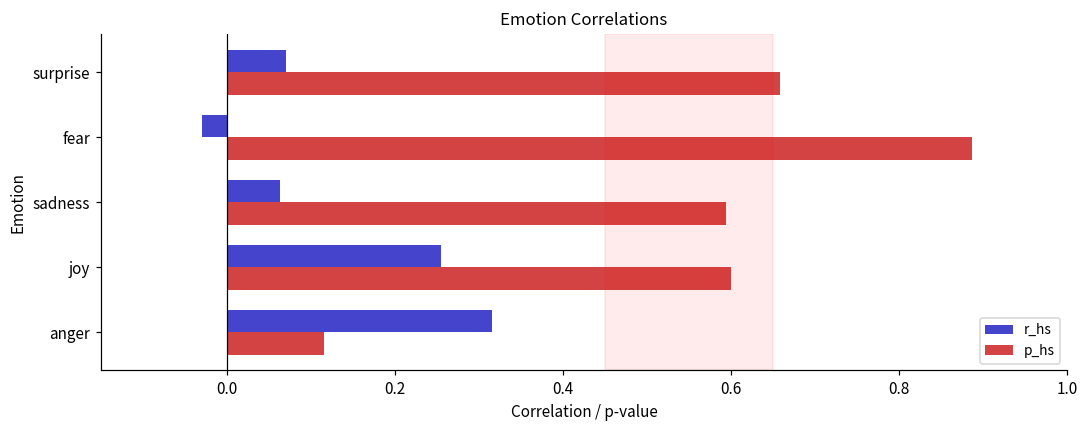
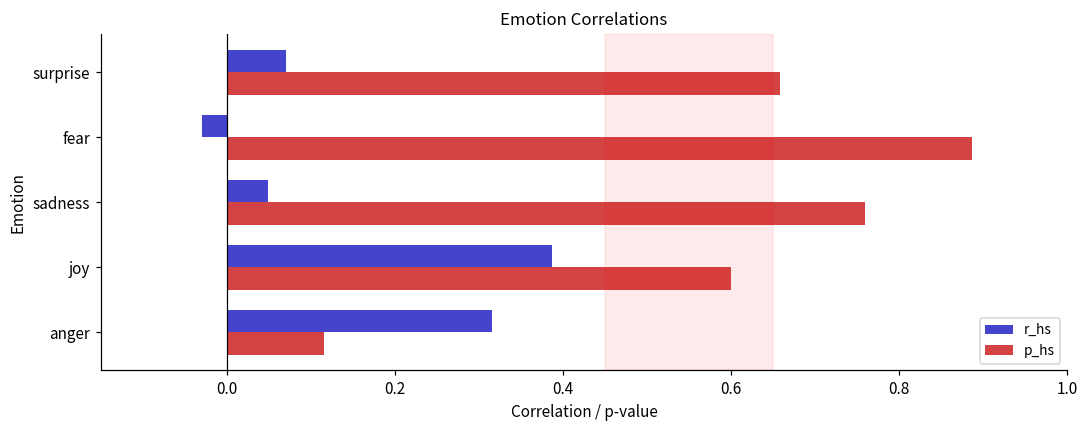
r_hs, sadness: 0.06 -> 0.05
p_hs, sadness: 0.59 -> 0.76
r_hs, joy: 0.26 -> 0.39
